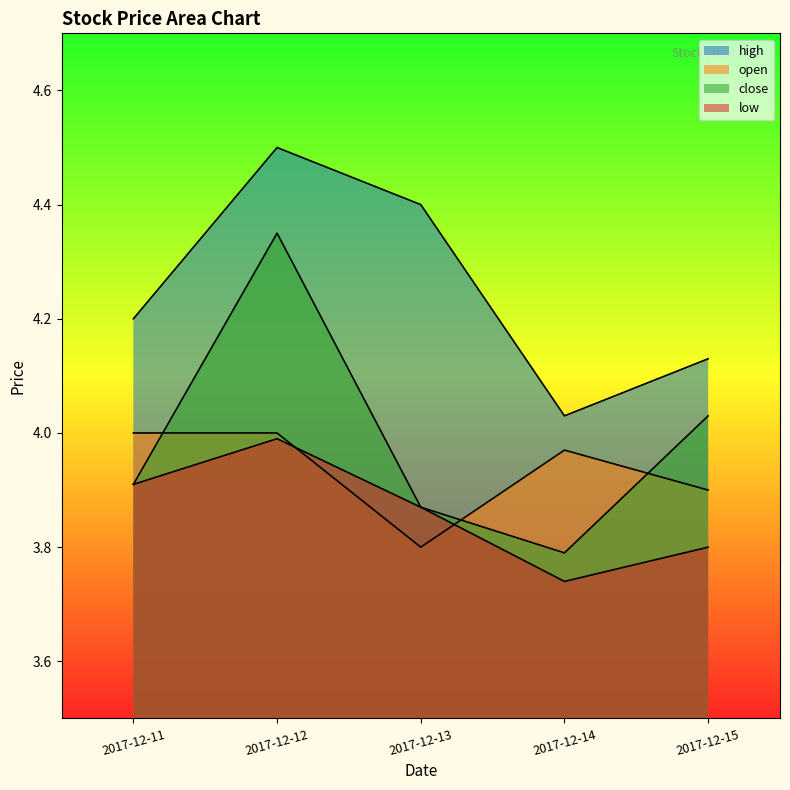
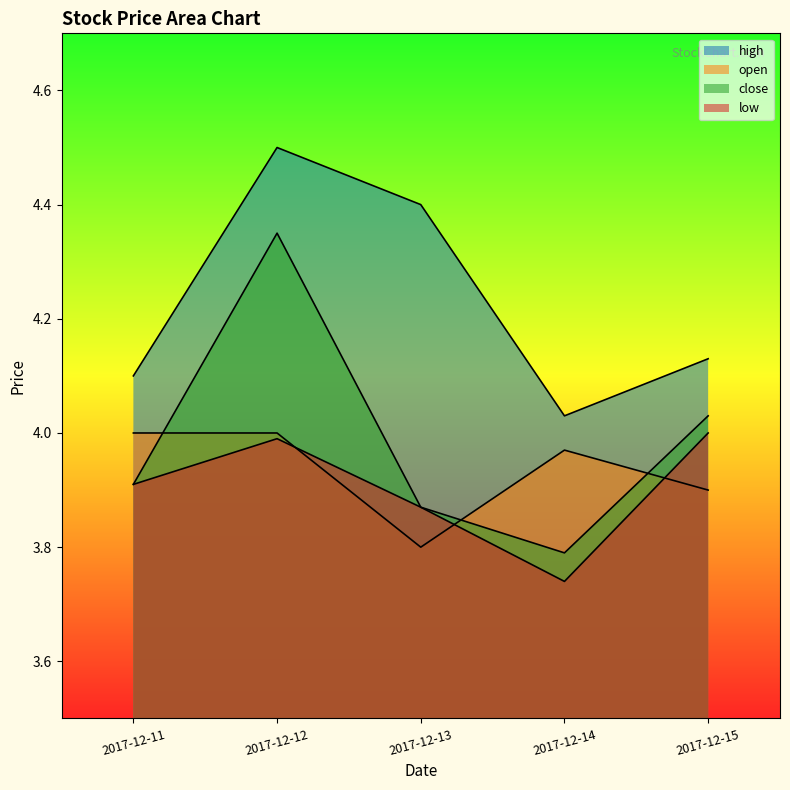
high, 2017-12-11: 4.2 -> 4.1
low, 2017-12-15: 3.8 -> 4.0
